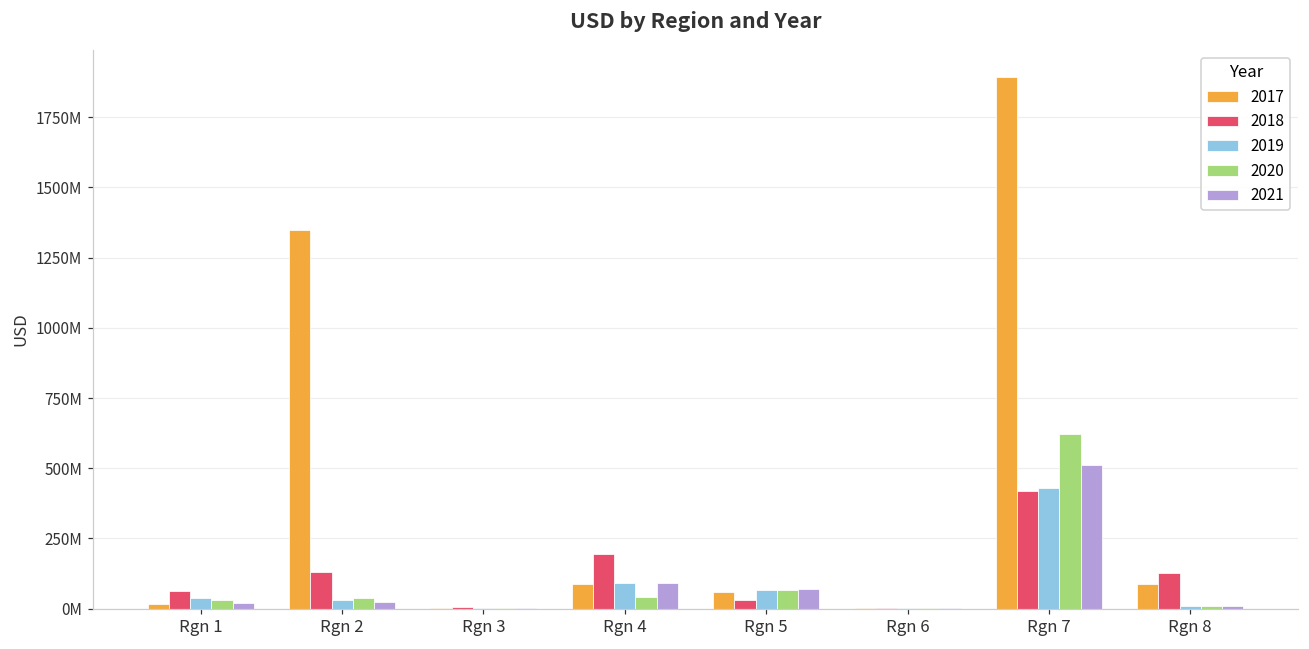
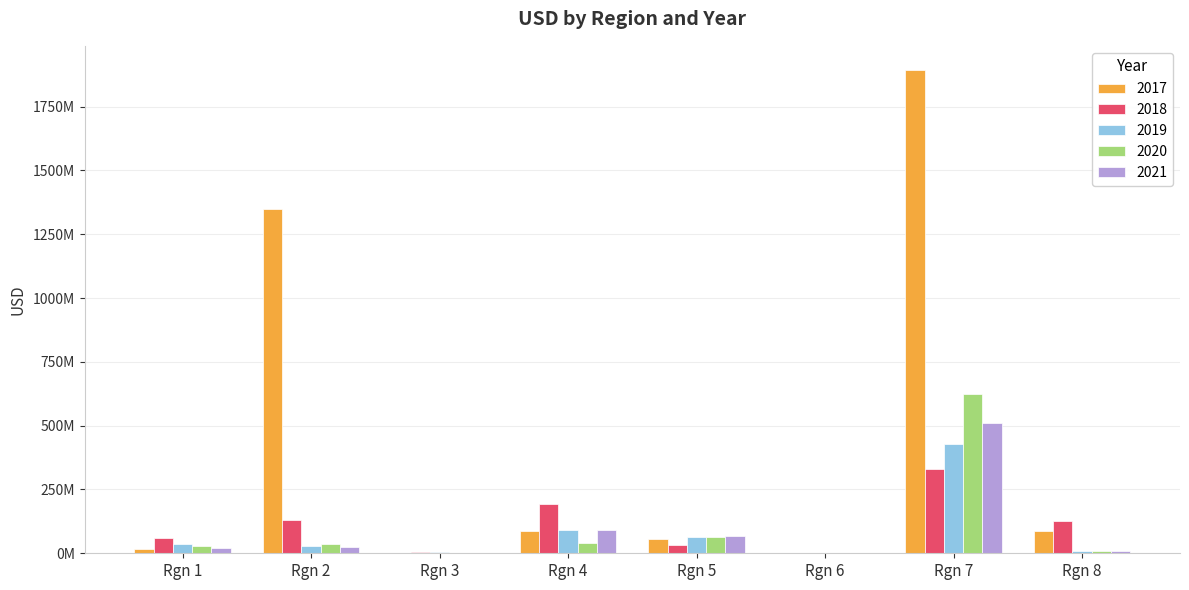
2018, Rgn 7: 420000000 -> 330000000
